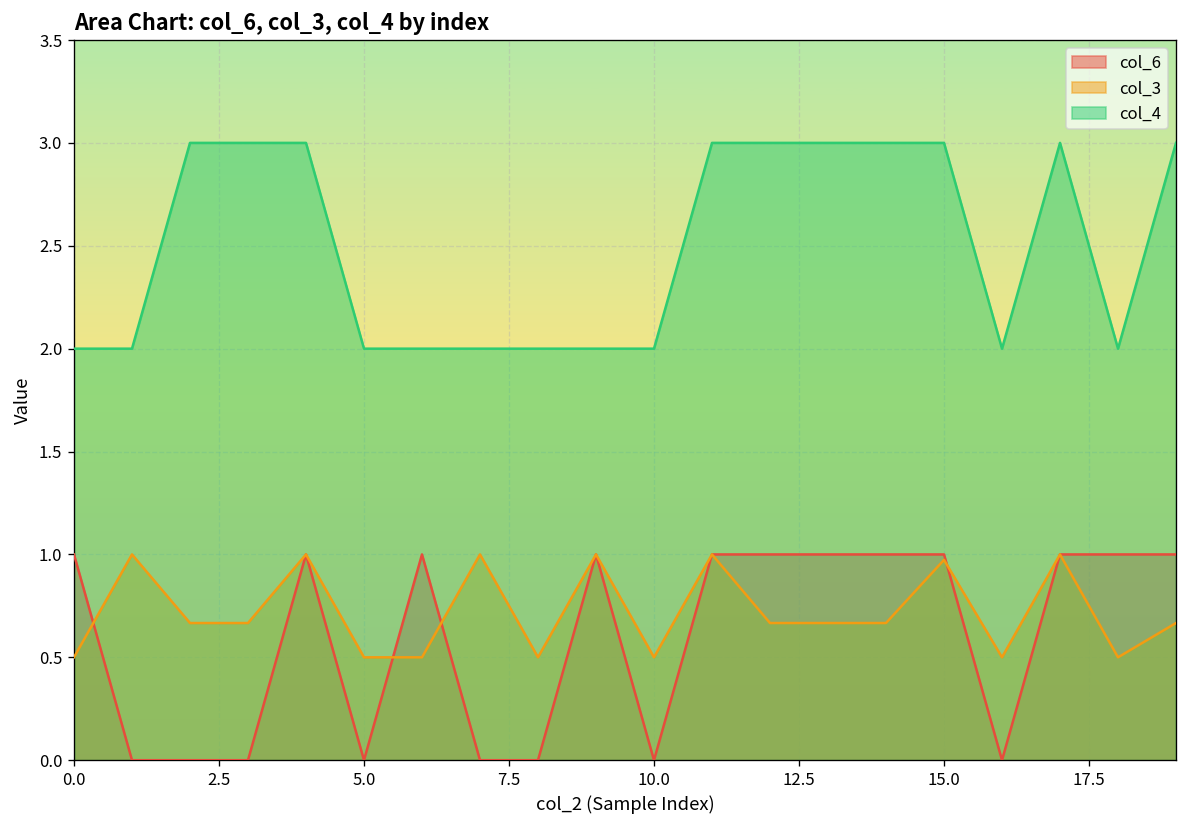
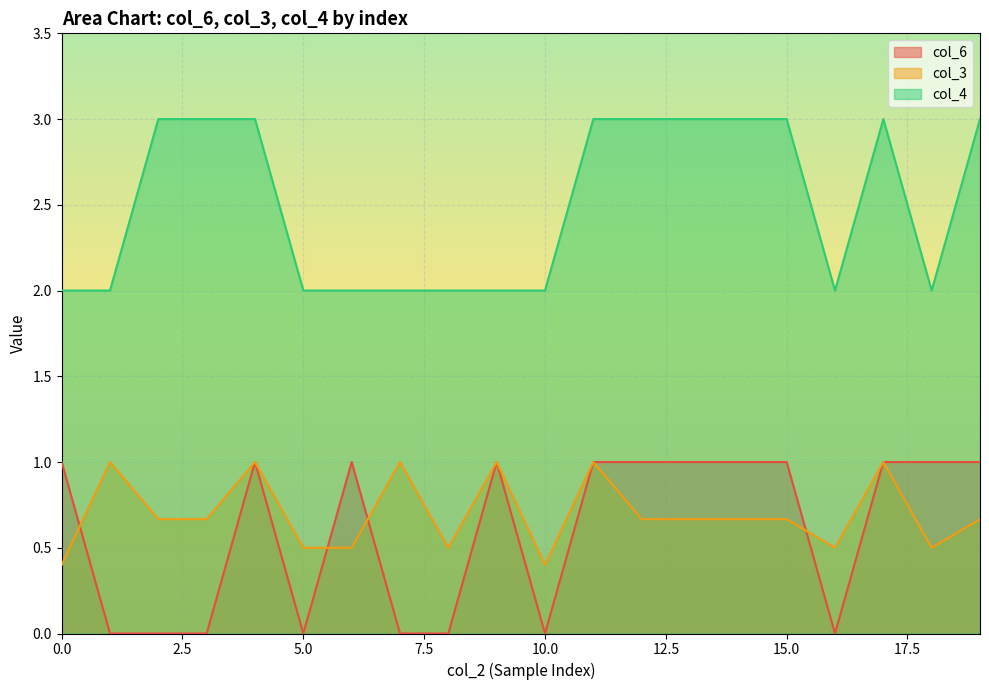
col_3, 0.0: 0.5 -> 0.4
col_3, 10.0: 0.5 -> 0.4
col_3, 15.0: 0.97 -> 0.67
